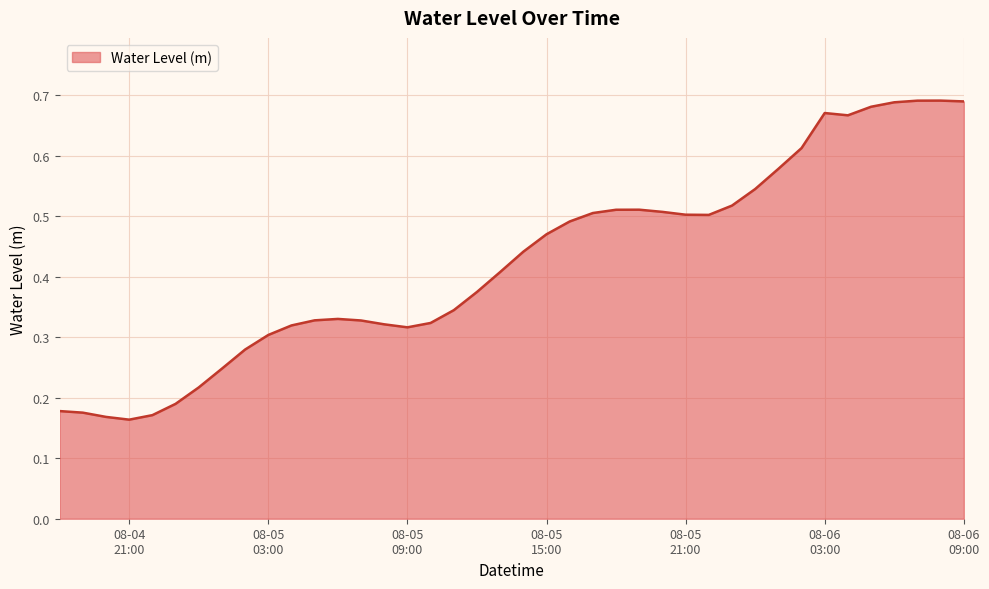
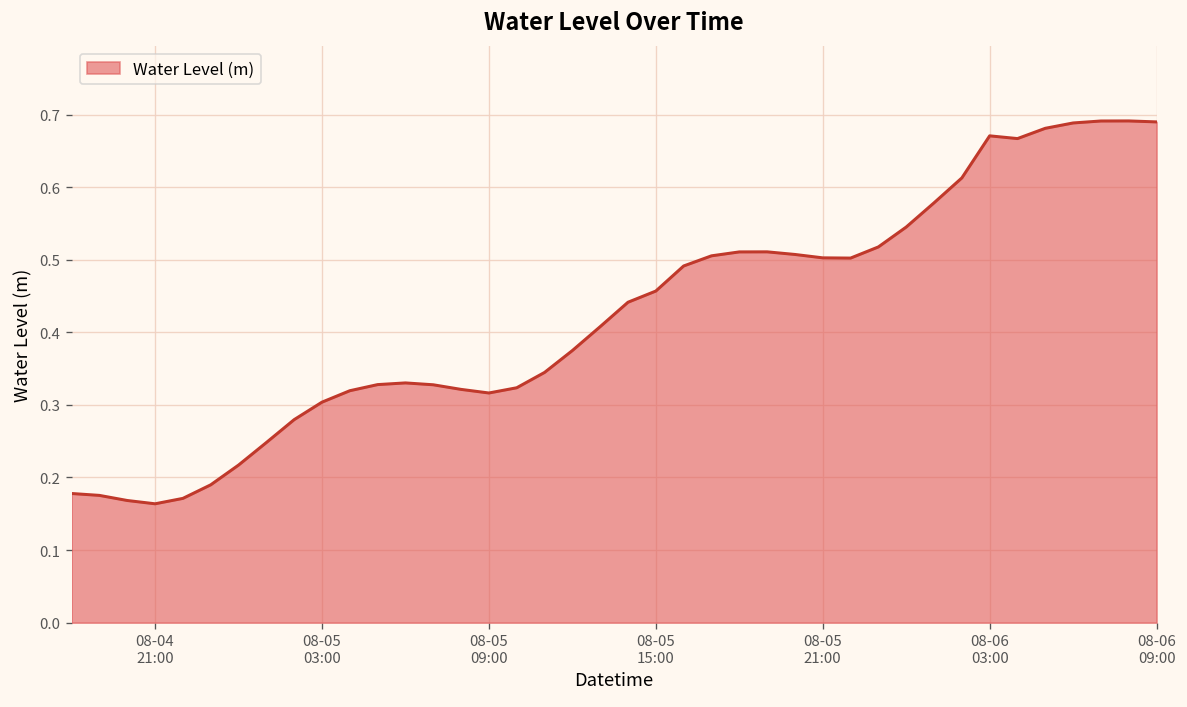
08-05 15:00: 0.47 -> 0.46
